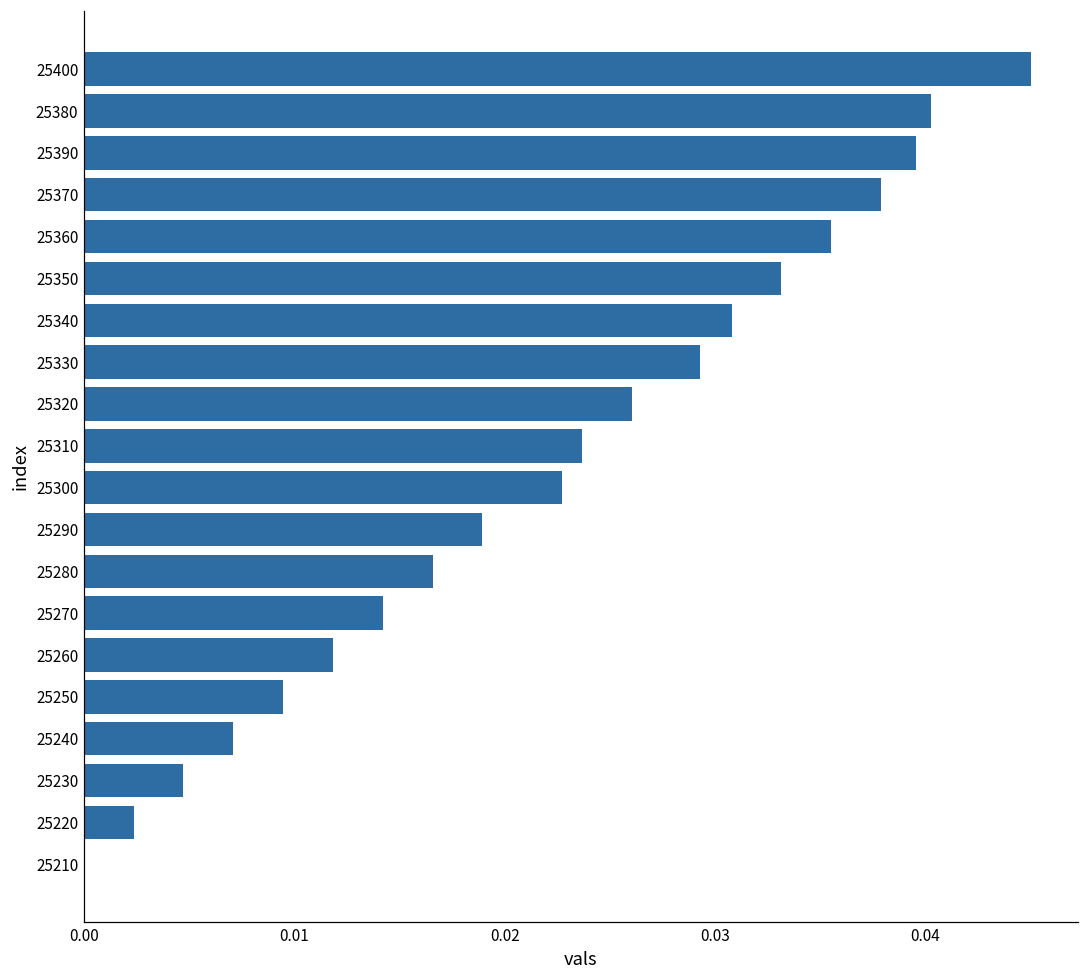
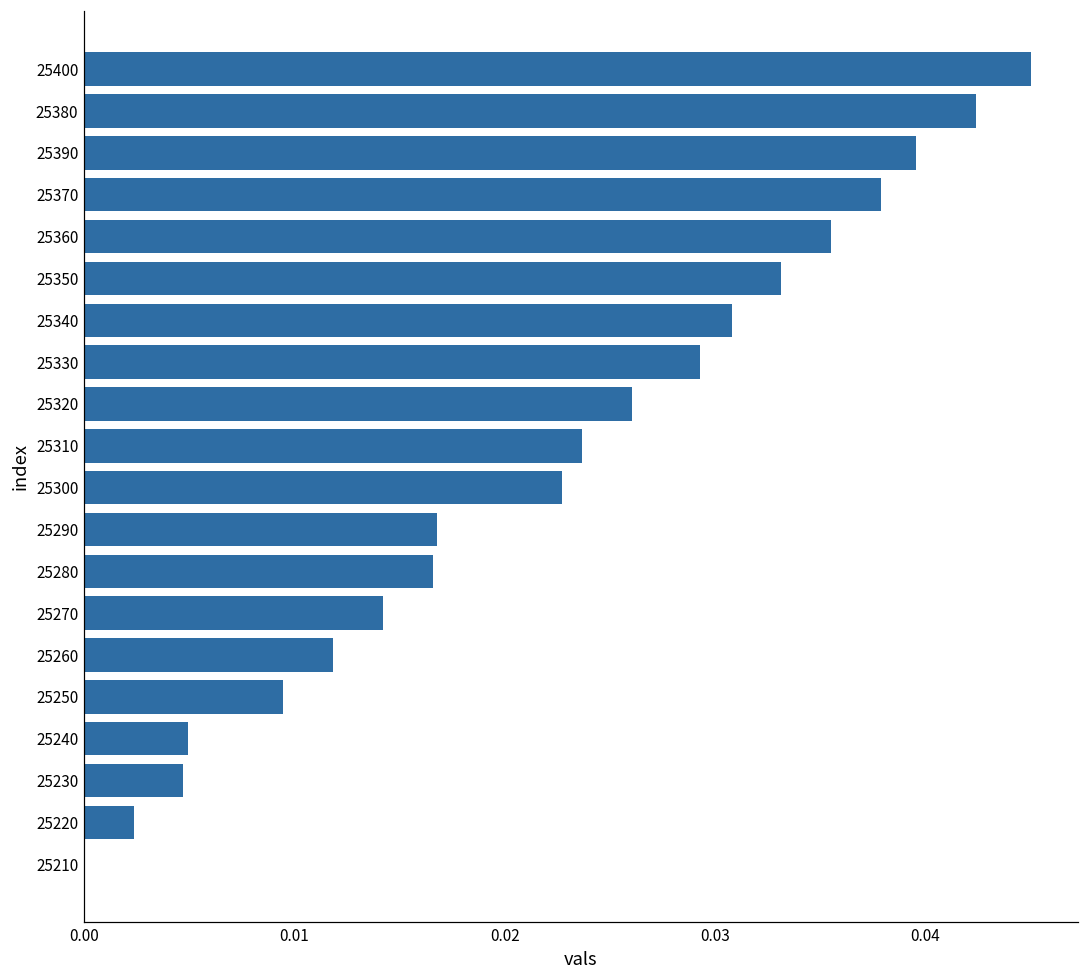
25380: 0.0403 -> 0.0424
25290: 0.0189 -> 0.0168
25240: 0.0071 -> 0.0050
